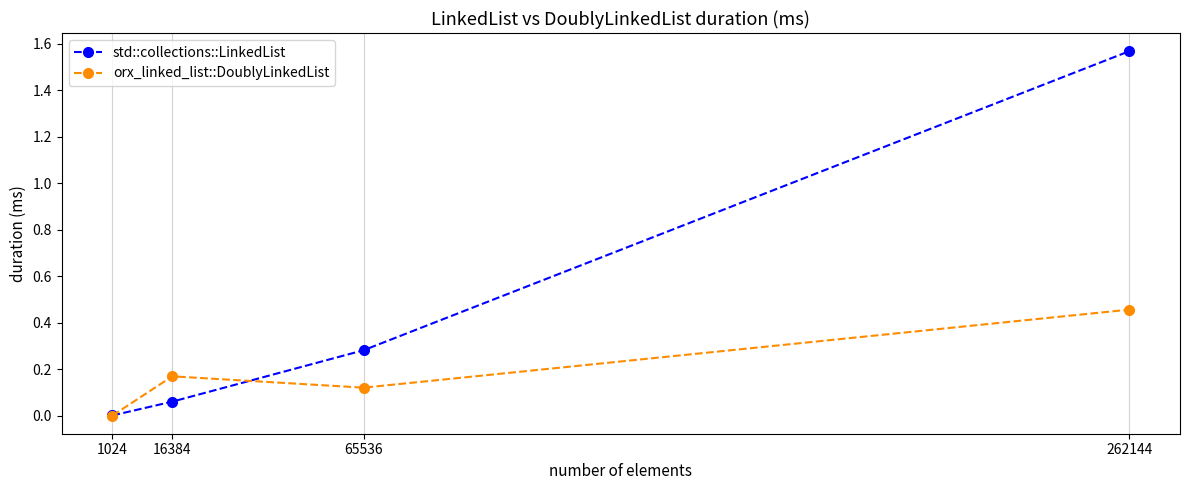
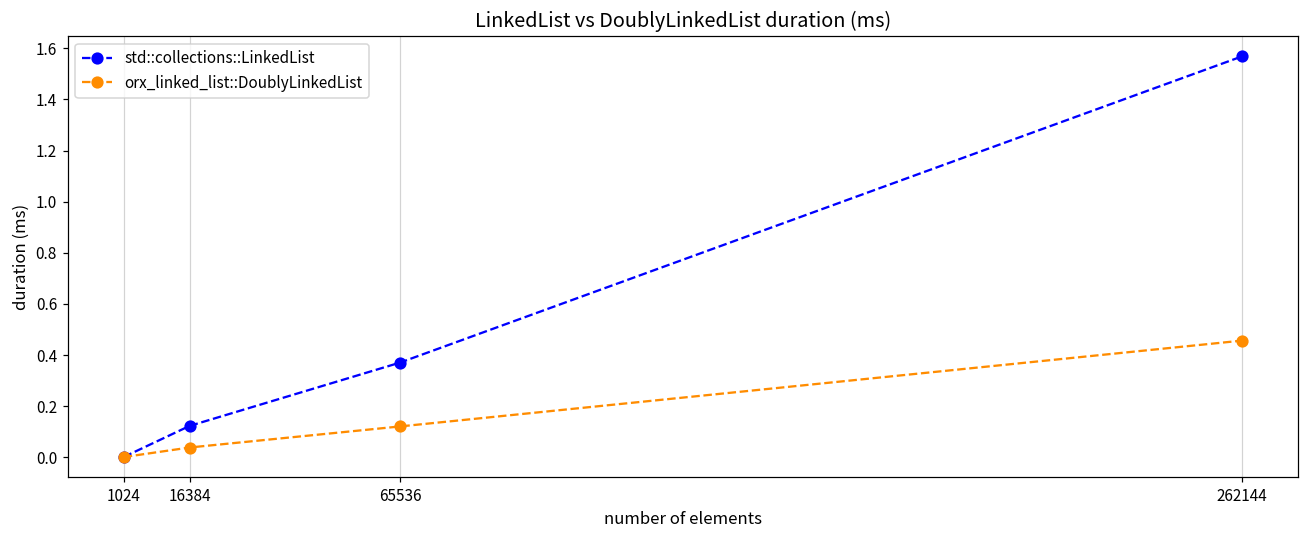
std::collections::LinkedList, 16384: 0.06 -> 0.12
orx_linked_list::DoublyLinkedList, 16384: 0.17 -> 0.04
std::collections::LinkedList, 65536: 0.28 -> 0.37
